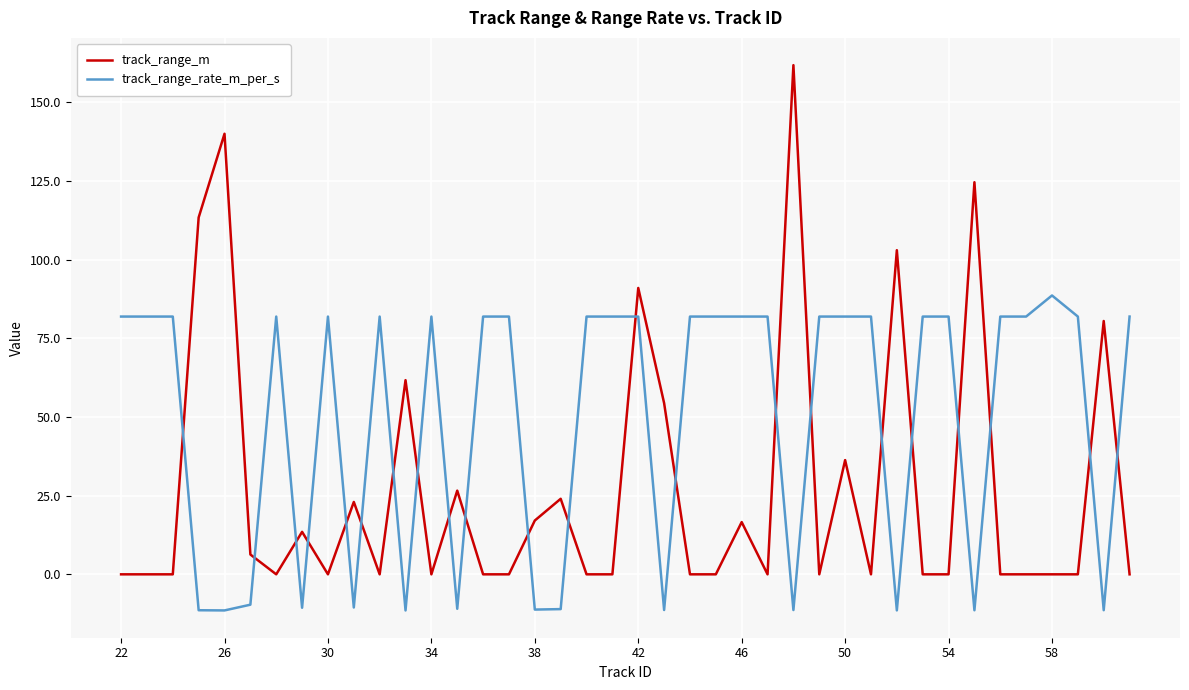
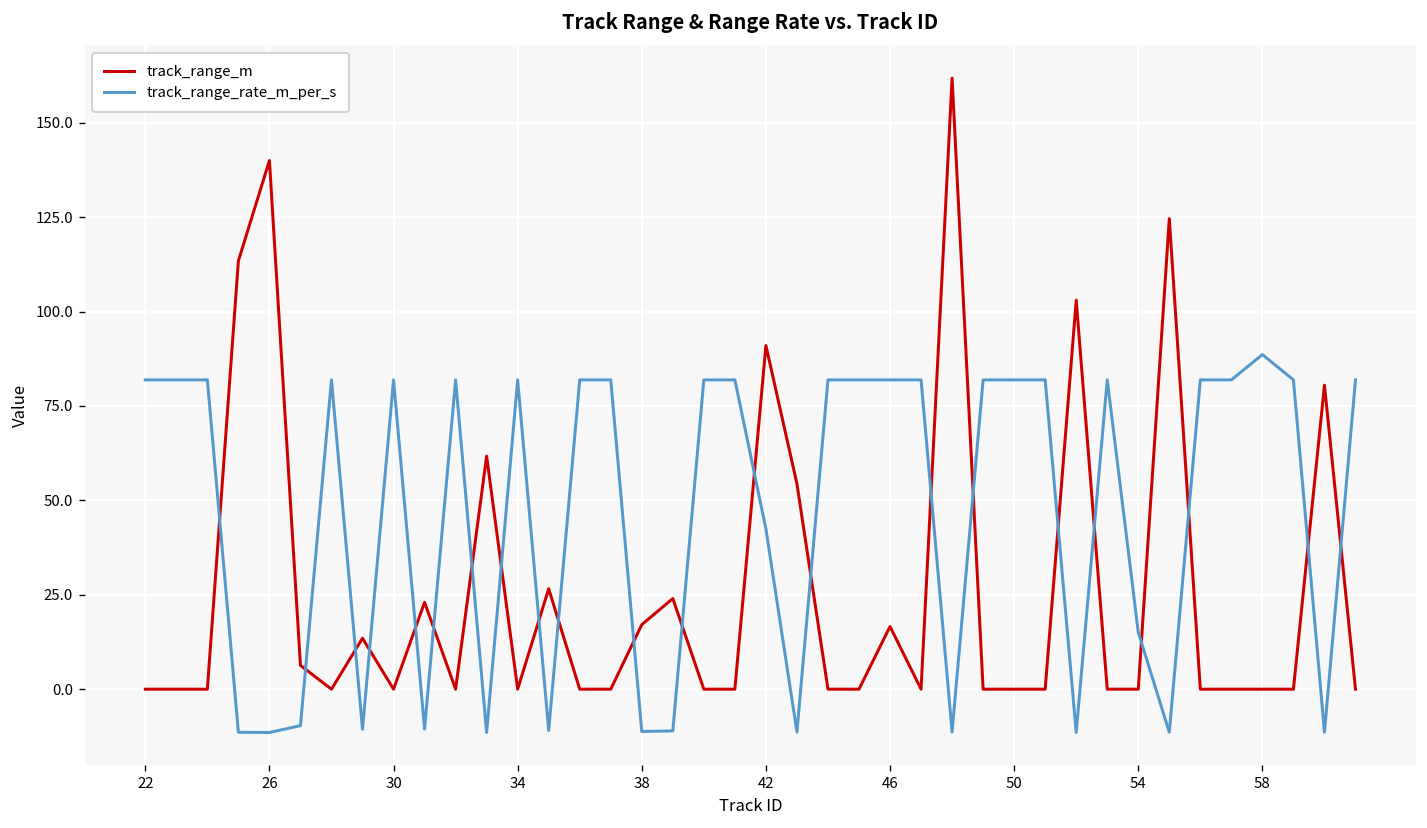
track_range_rate_m_per_s, 42: 82 -> 42
track_range_m, 50: 36 -> 0
track_range_rate_m_per_s, 54: 82 -> 15
